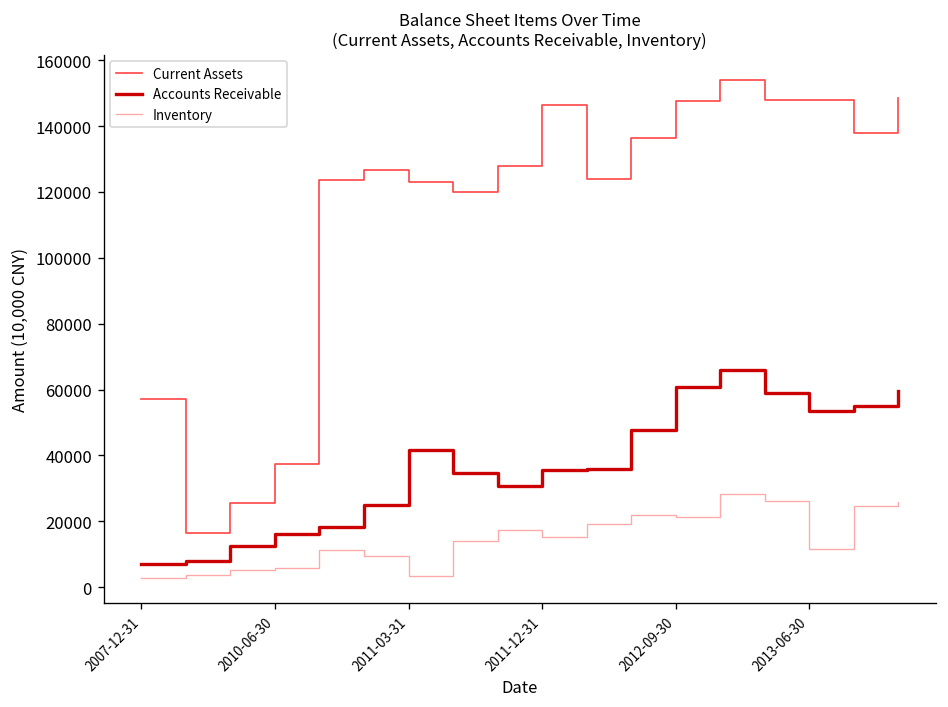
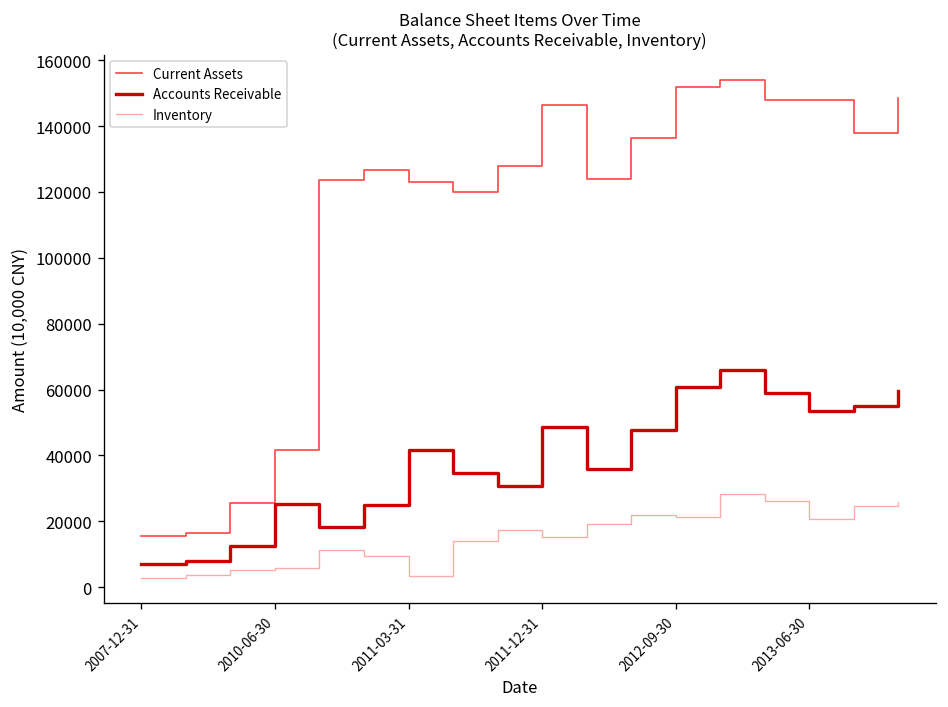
Current Assets, 2007-12-31: 57000 -> 16000
Current Assets, 2010-06-30: 37000 -> 42000
Accounts Receivable, 2010-06-30: 16000 -> 25000
Accounts Receivable, 2011-12-31: 36000 -> 49000
Current Assets, 2012-09-30: 148000 -> 152000
Inventory, 2013-06-30: 12000 -> 21000
